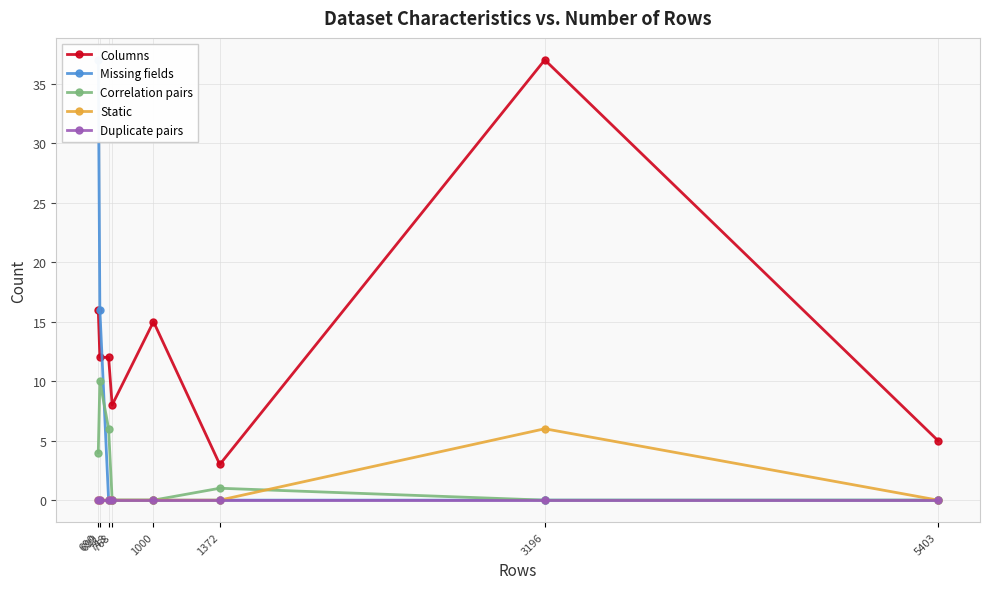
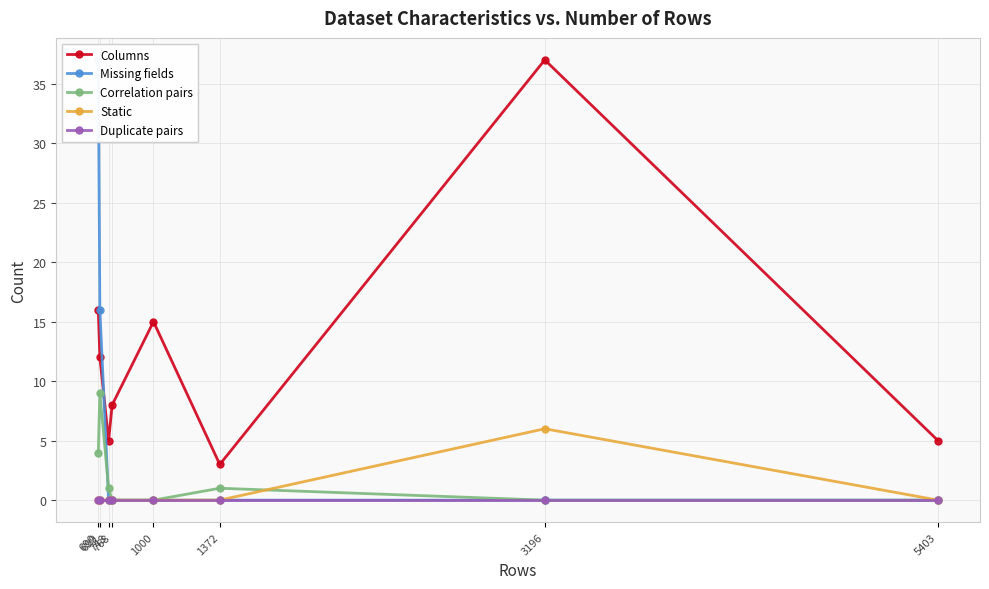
Correlation pairs, 699: 10 -> 9
Columns, 748: 12 -> 5
Correlation pairs, 748: 6 -> 1
